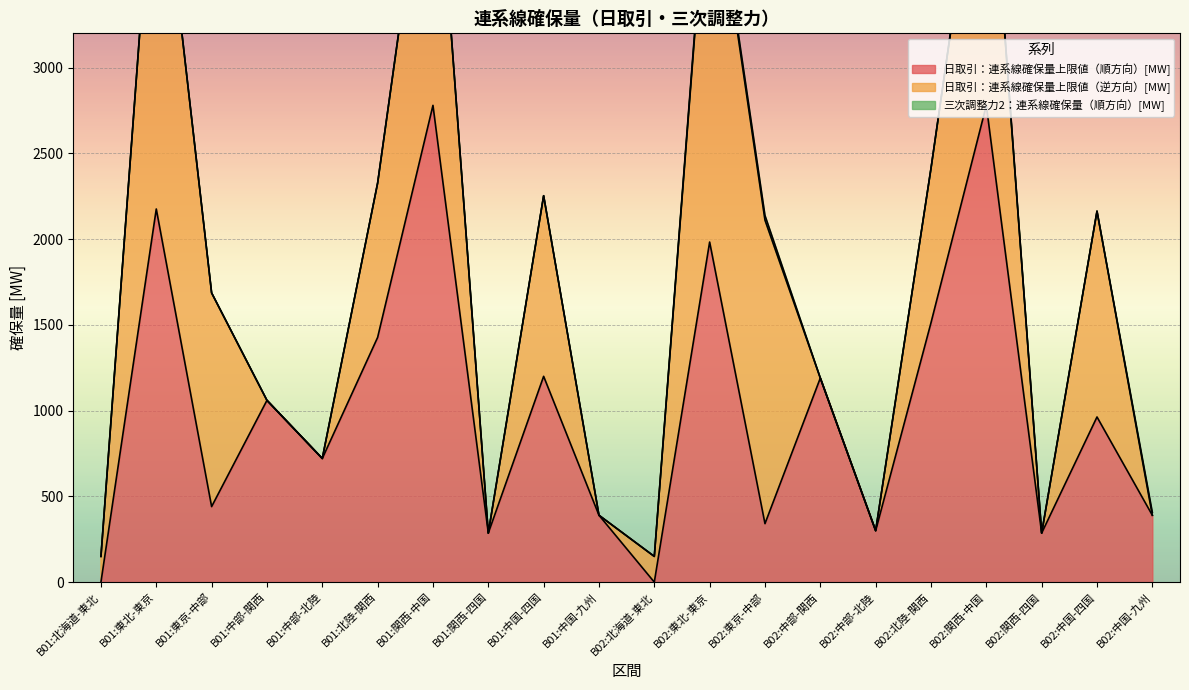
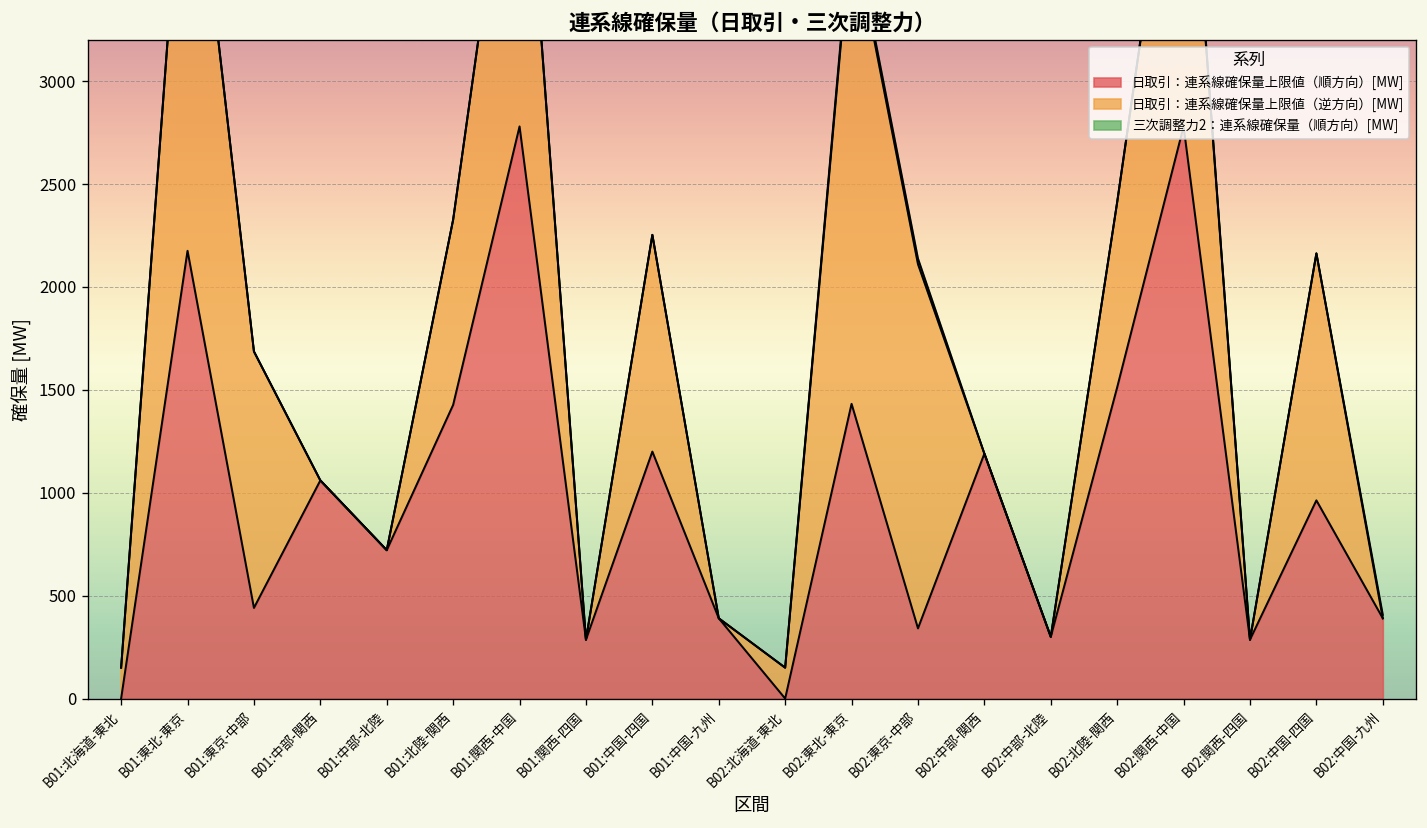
日取引：連系線確保量上限値（順方向）[MW], B02:東北-東京: 1980 -> 1430
